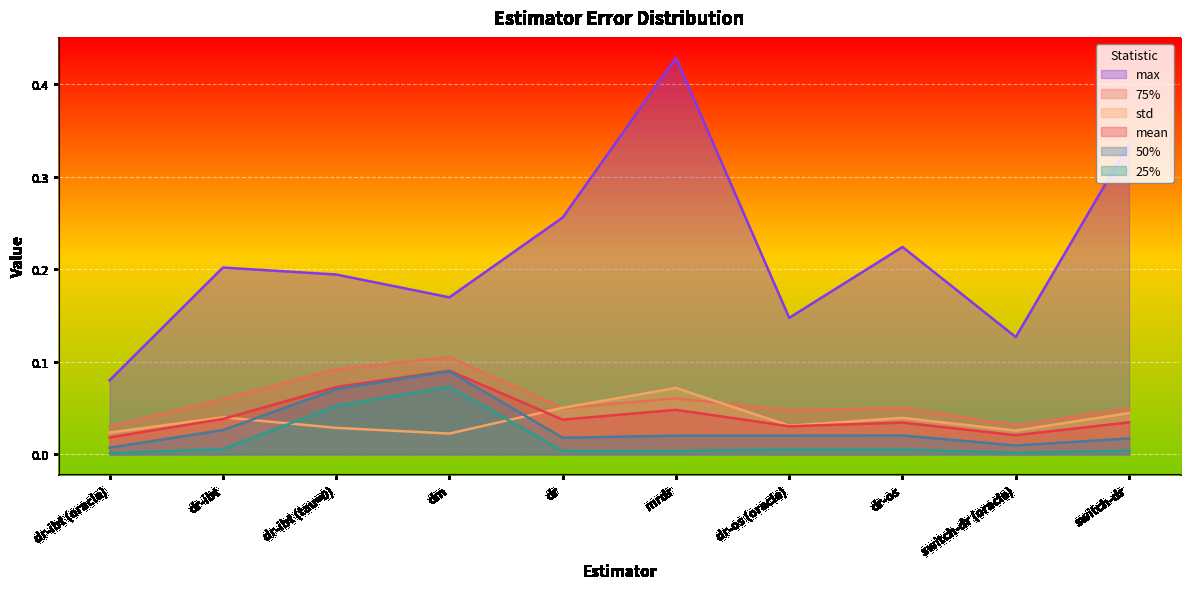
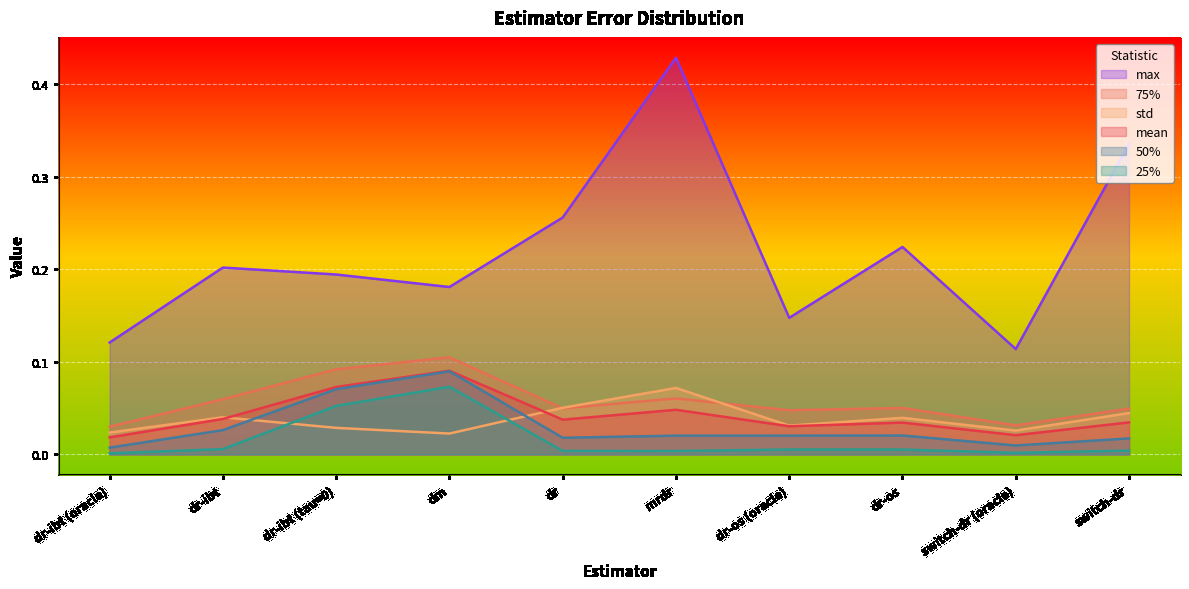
max, dr-ibt (oracle): 0.08 -> 0.12
max, dm: 0.17 -> 0.18
max, switch-dr (oracle): 0.13 -> 0.11
